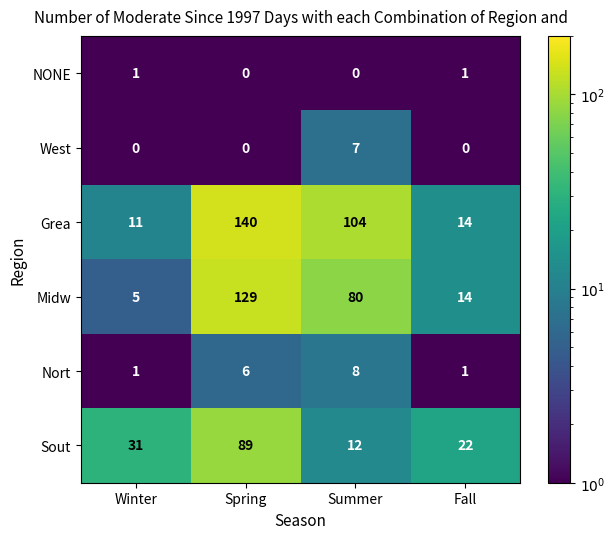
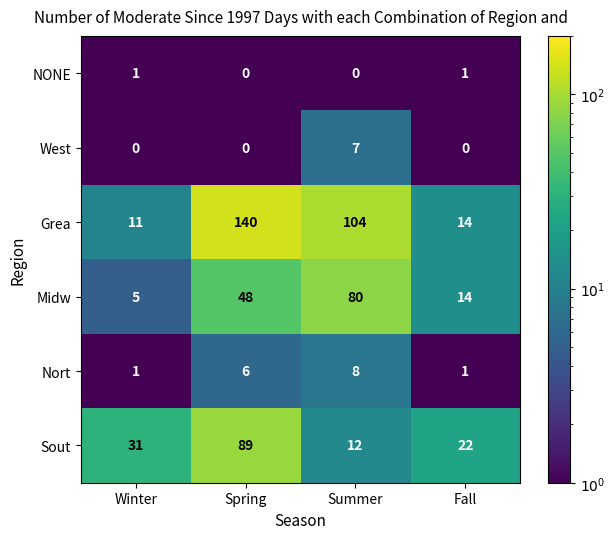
Midw, Spring: 129 -> 48
